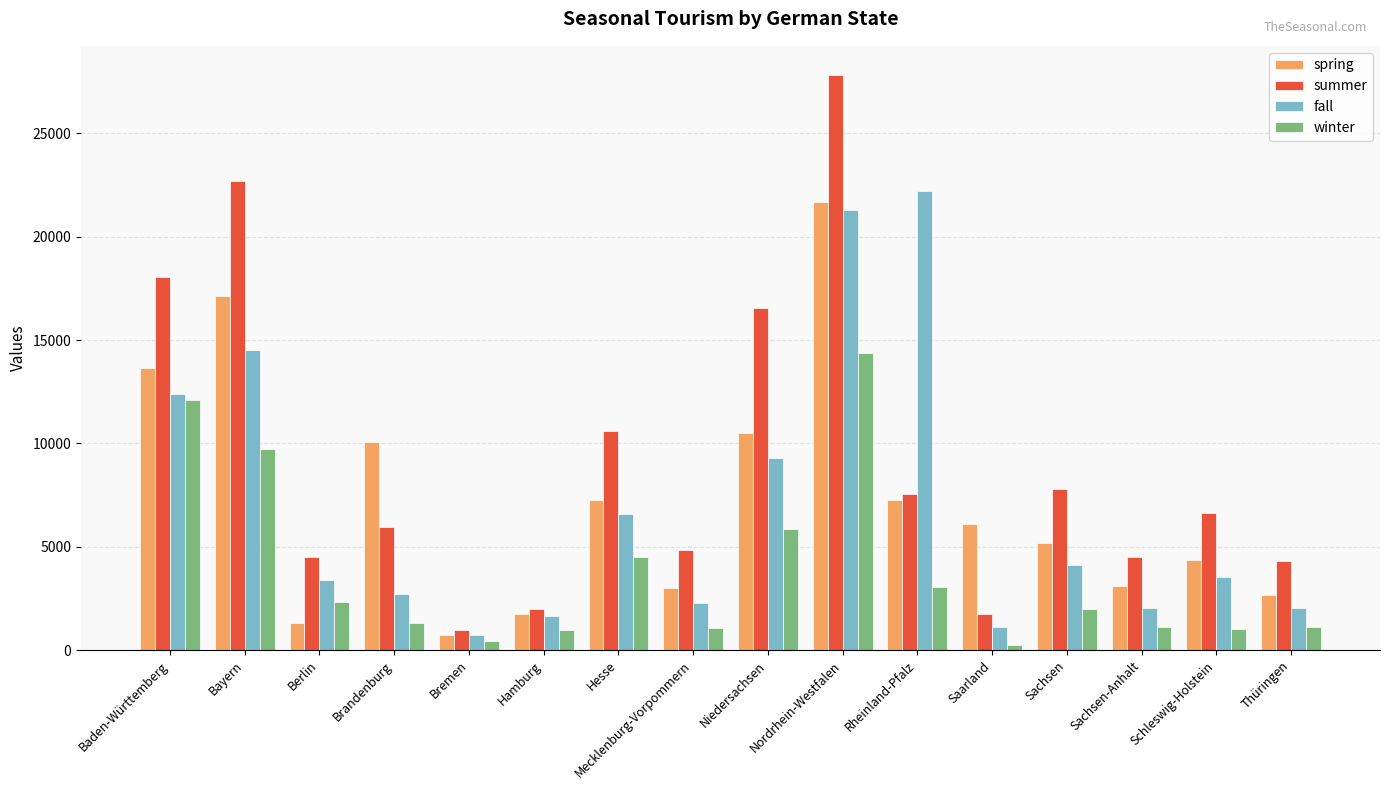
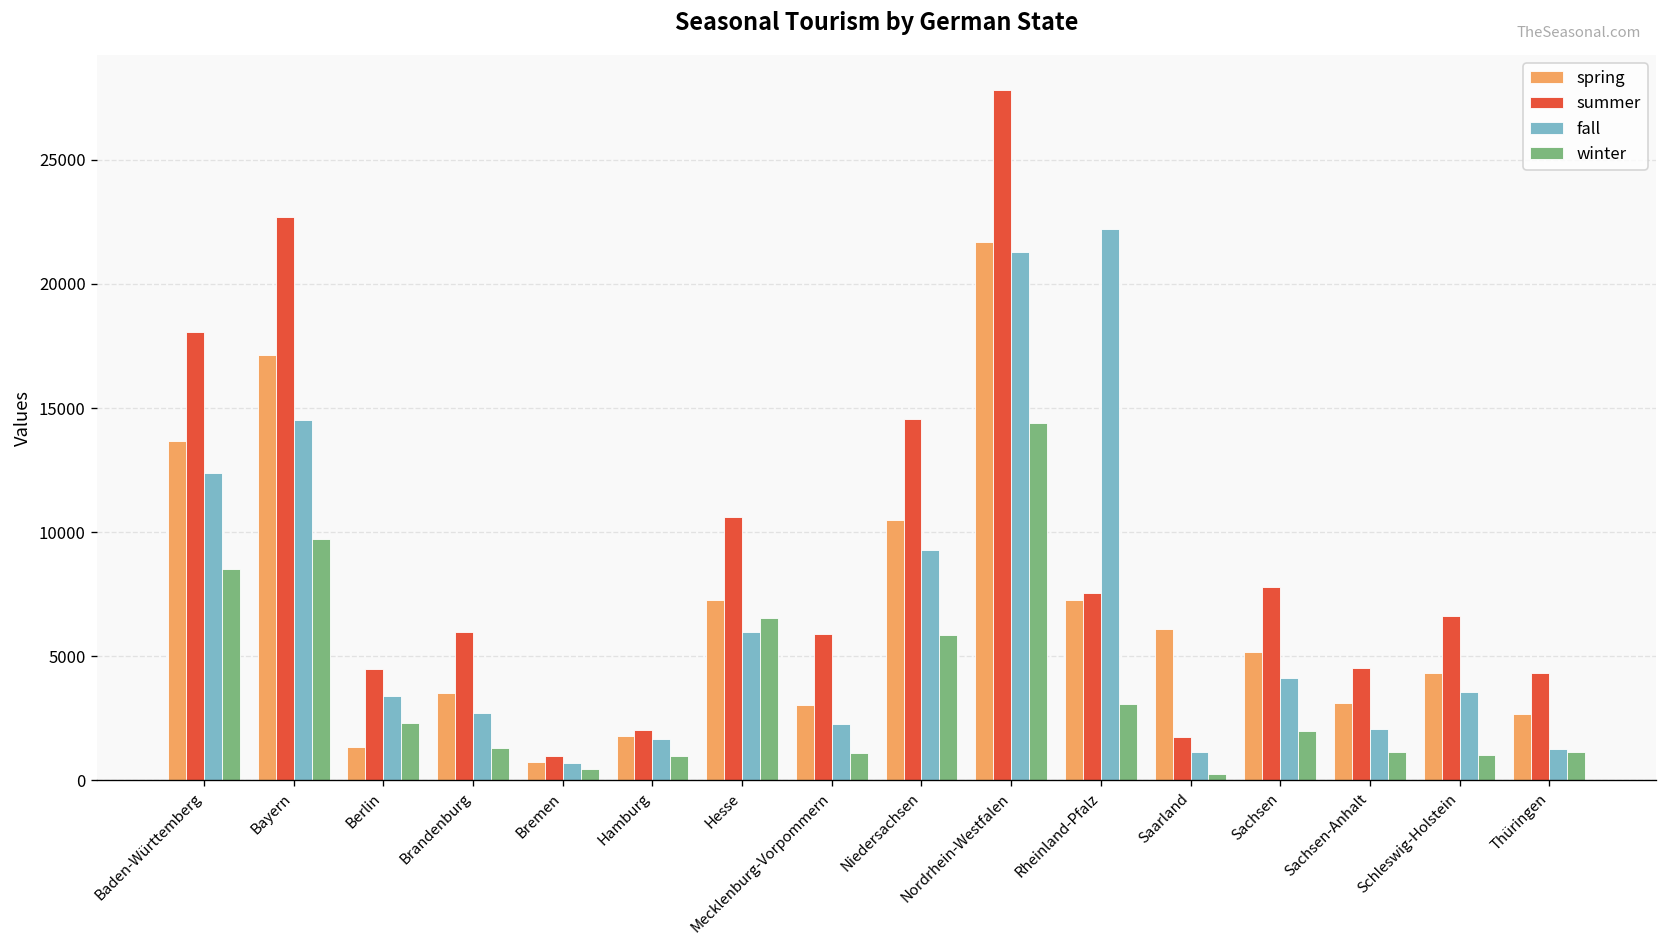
winter, Baden-Württemberg: 12100 -> 8500
spring, Brandenburg: 10100 -> 3500
fall, Hesse: 6600 -> 6000
winter, Hesse: 4500 -> 6500
summer, Mecklenburg-Vorpommern: 4900 -> 5900
summer, Niedersachsen: 16600 -> 14600
fall, Thüringen: 2000 -> 1300
